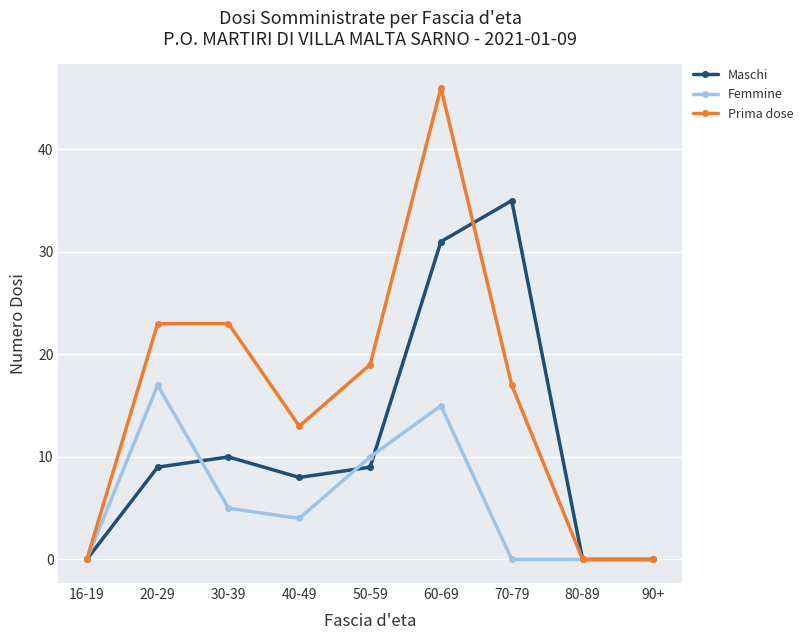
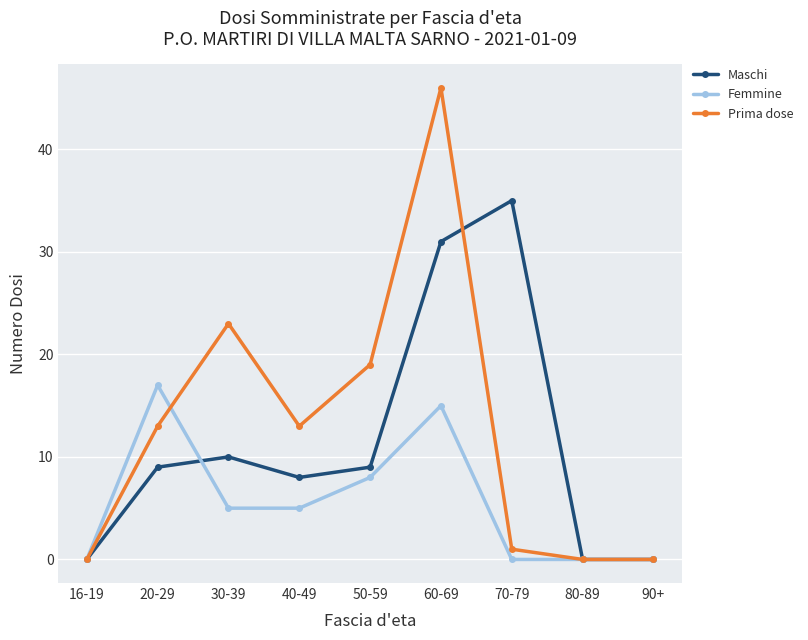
Prima dose, 20-29: 23 -> 13
Femmine, 40-49: 4 -> 5
Femmine, 50-59: 10 -> 8
Prima dose, 70-79: 17 -> 1
